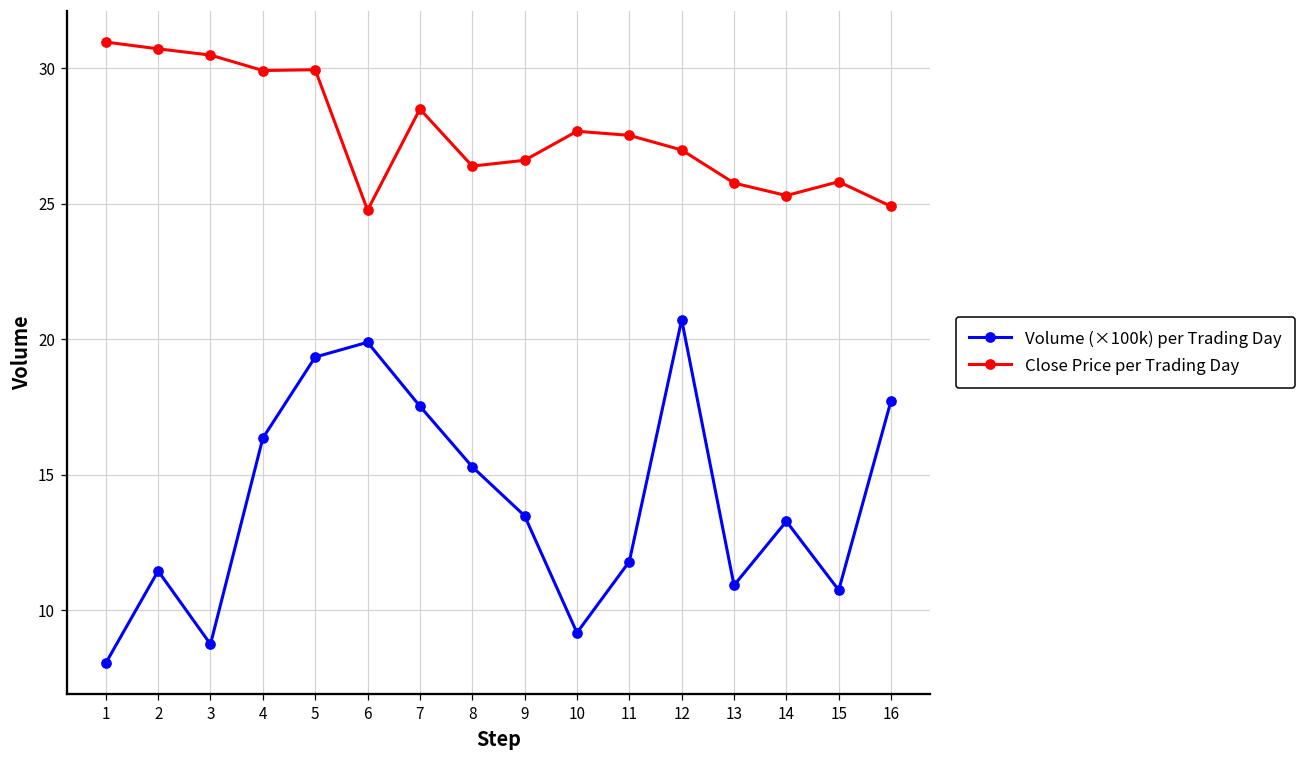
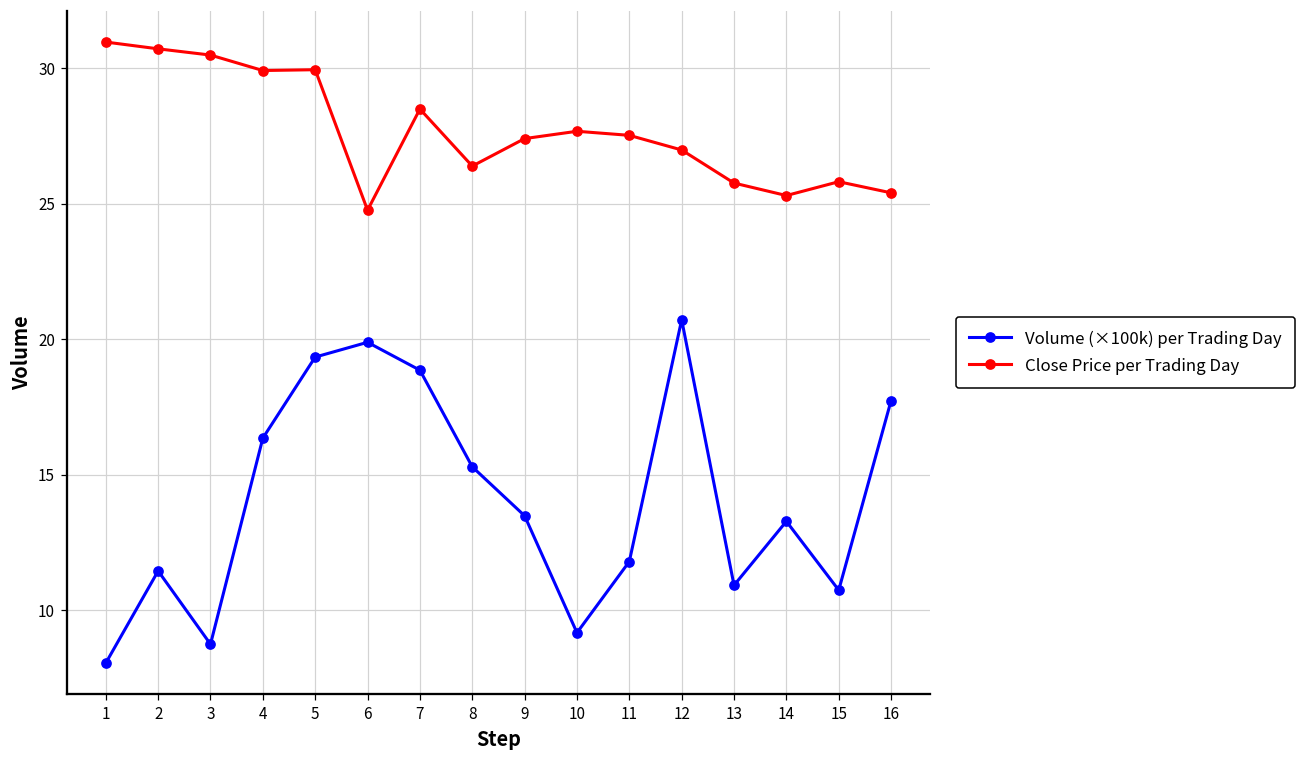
Volume (×100k) per Trading Day, 7: 17.5 -> 18.9
Close Price per Trading Day, 9: 26.6 -> 27.4
Close Price per Trading Day, 16: 24.9 -> 25.4
